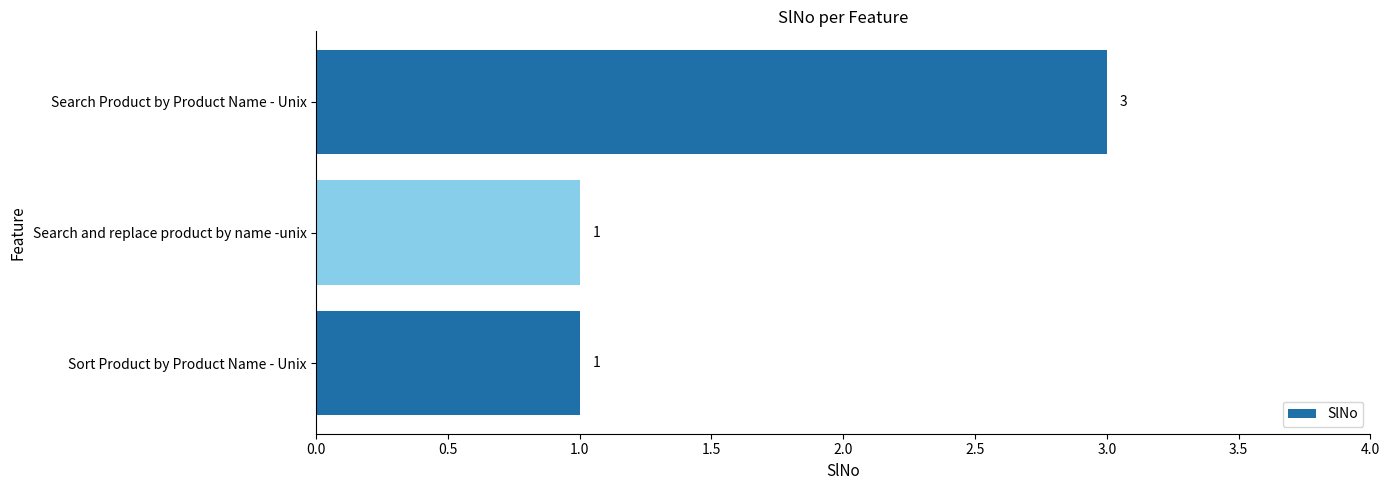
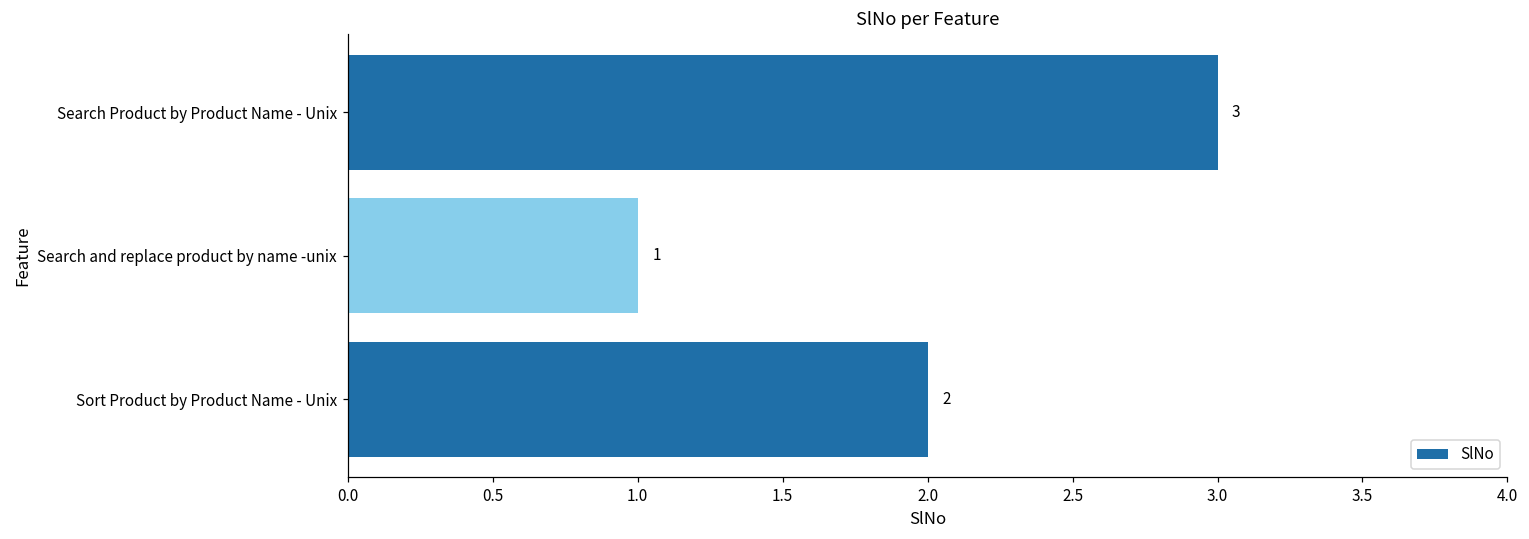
Sort Product by Product Name - Unix: 1 -> 2
